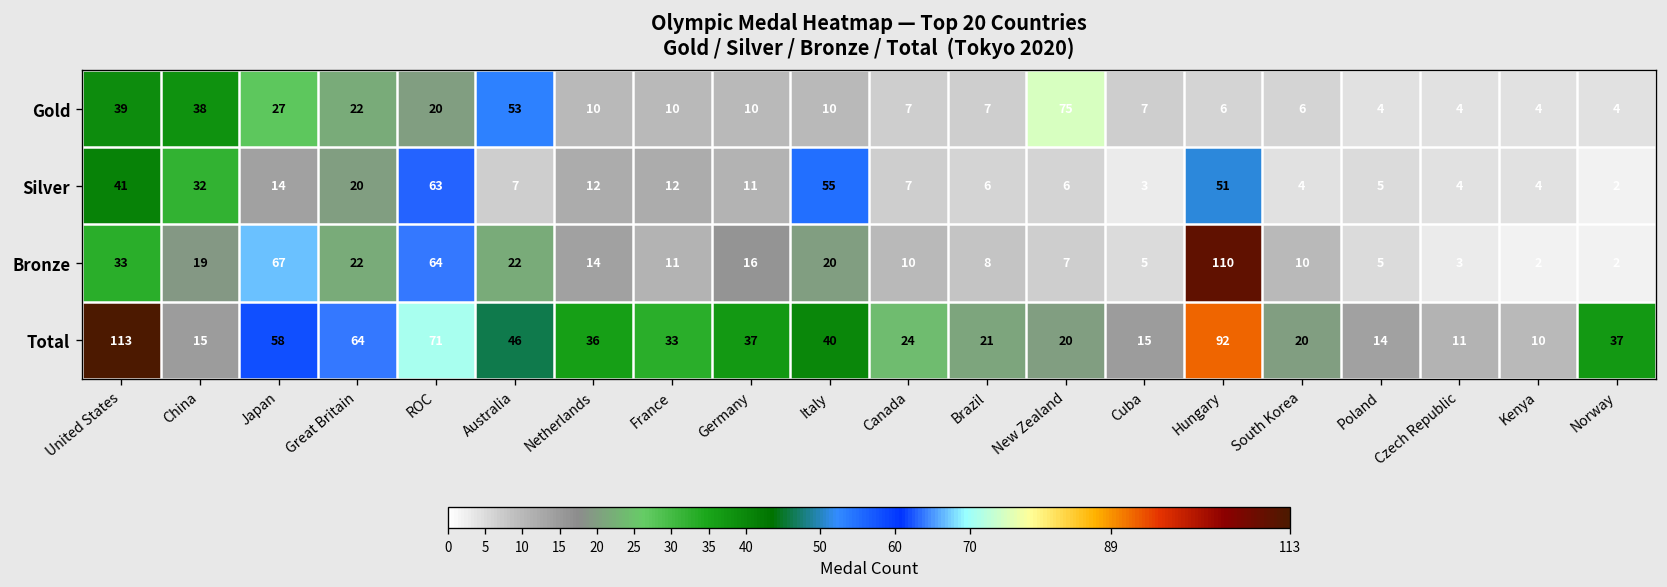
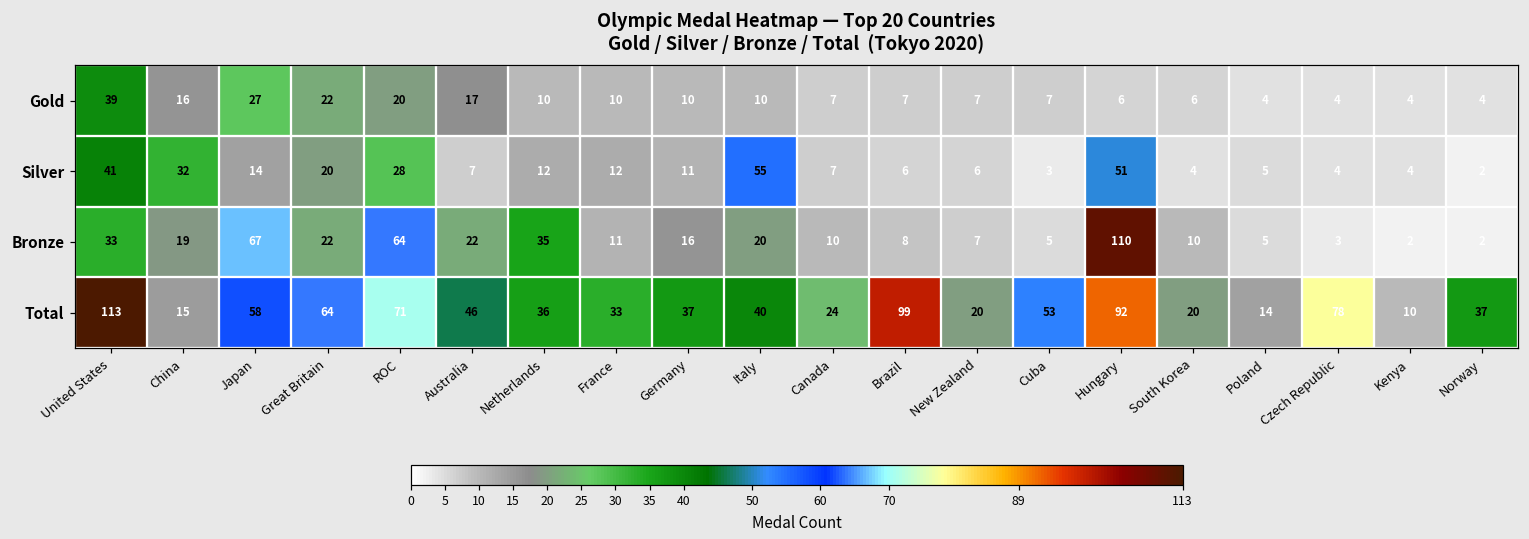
Gold, China: 38 -> 16
Gold, Australia: 53 -> 17
Gold, New Zealand: 75 -> 7
Silver, ROC: 63 -> 28
Bronze, Netherlands: 14 -> 35
Total, Brazil: 21 -> 99
Total, Cuba: 15 -> 53
Total, Czech Republic: 11 -> 78
